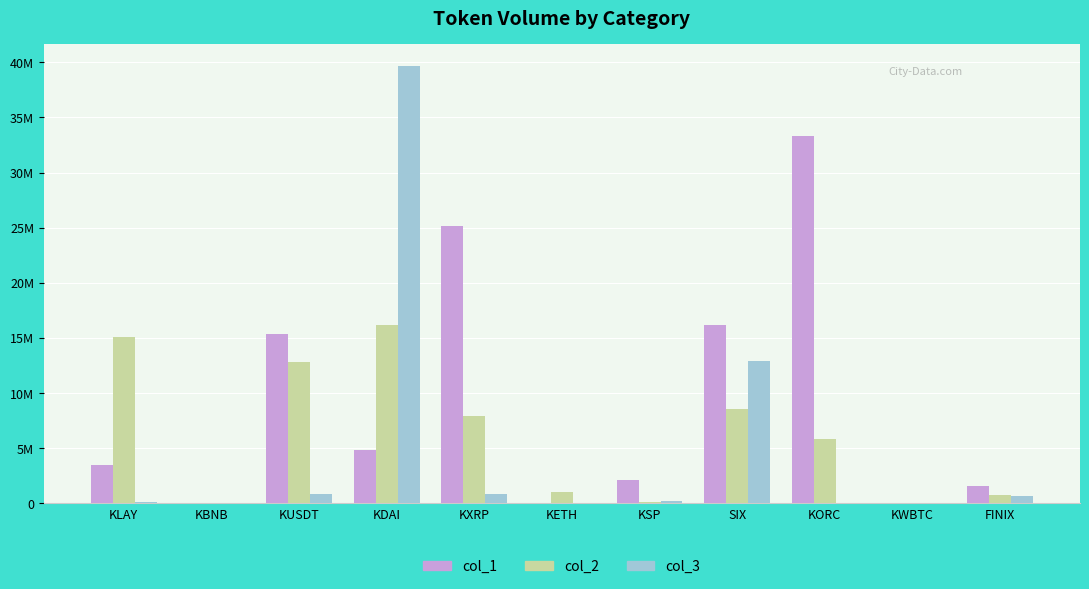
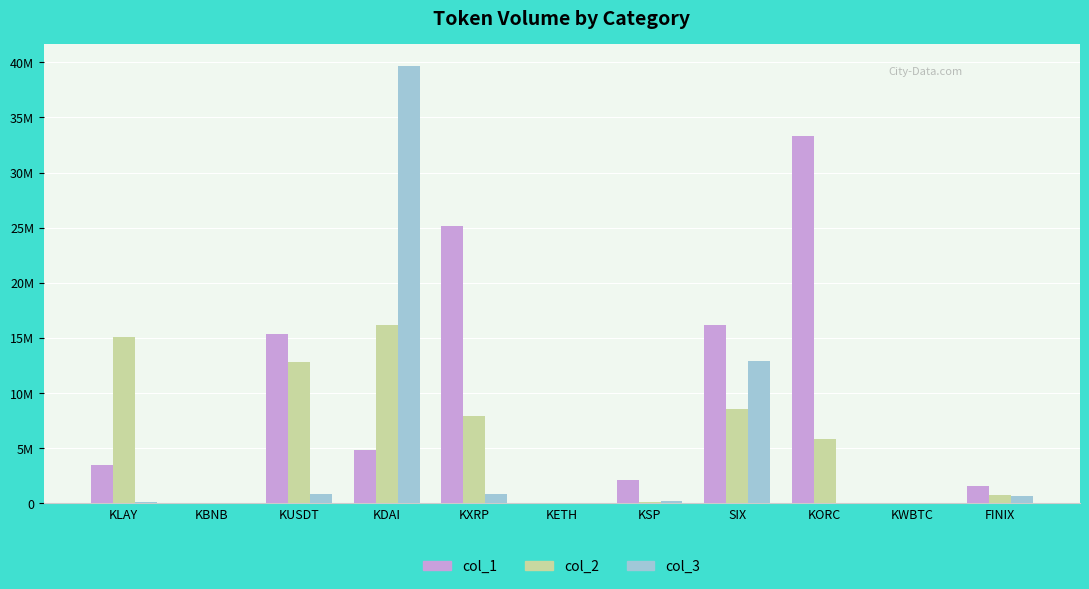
col_2, KETH: 1000000 -> 0
